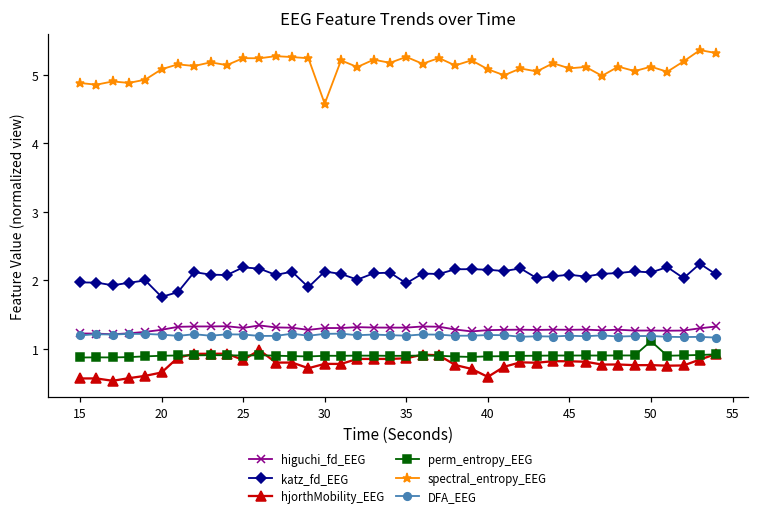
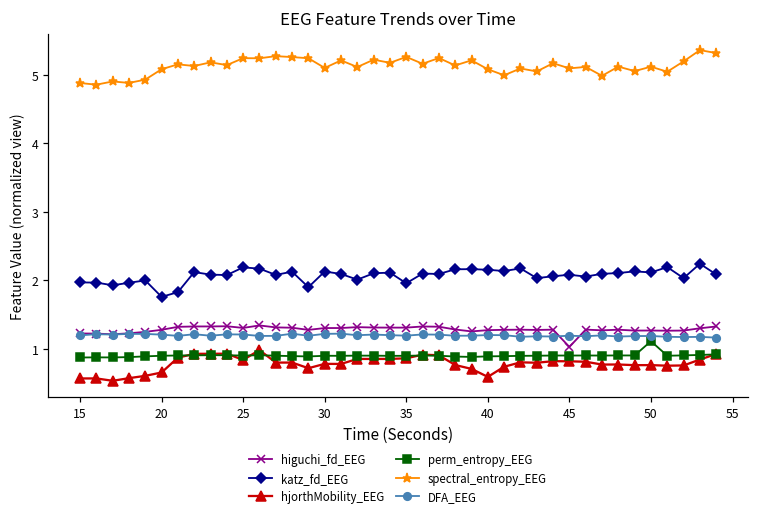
spectral_entropy_EEG, 30: 4.6 -> 5.1
higuchi_fd_EEG, 45: 1.3 -> 1.0
